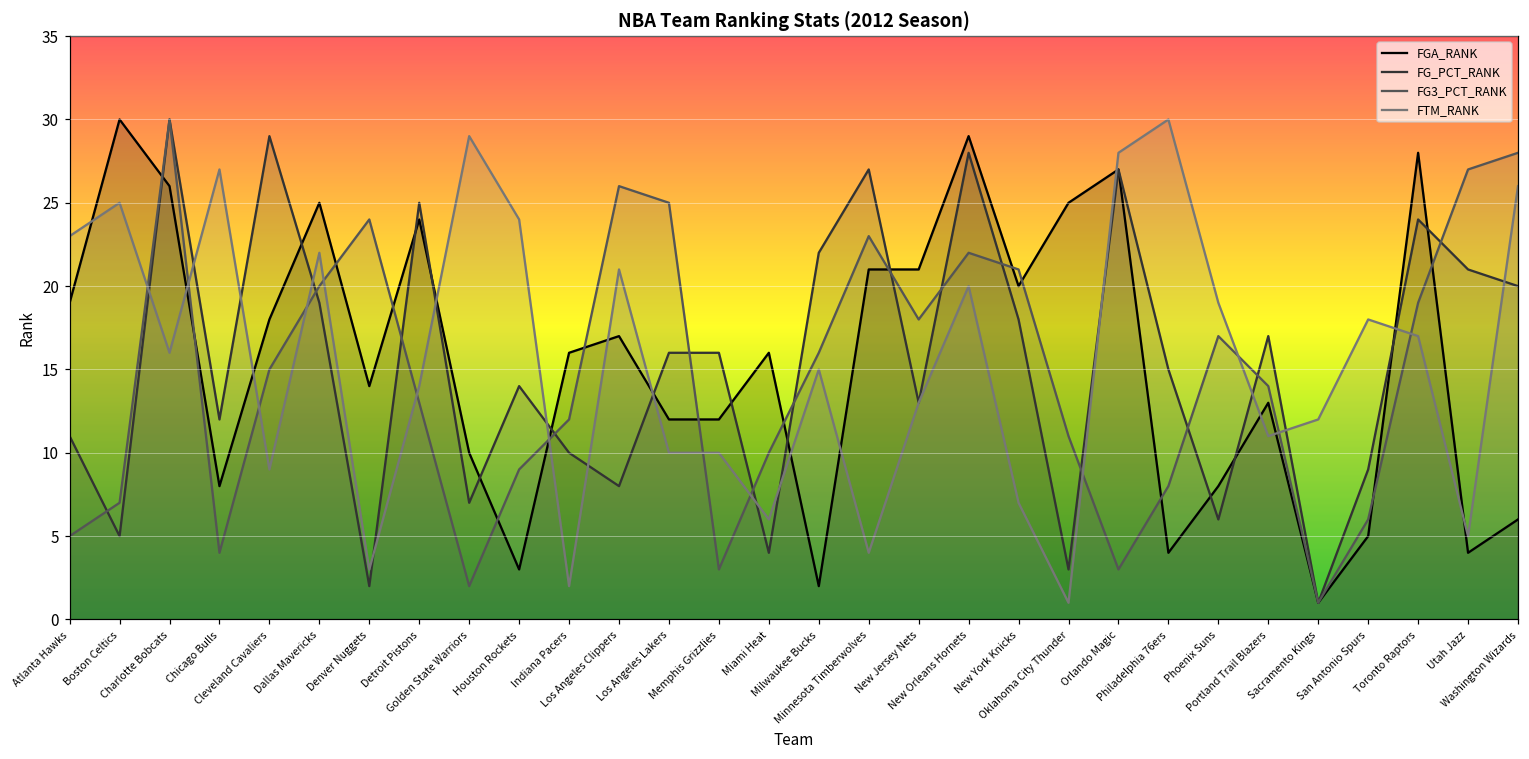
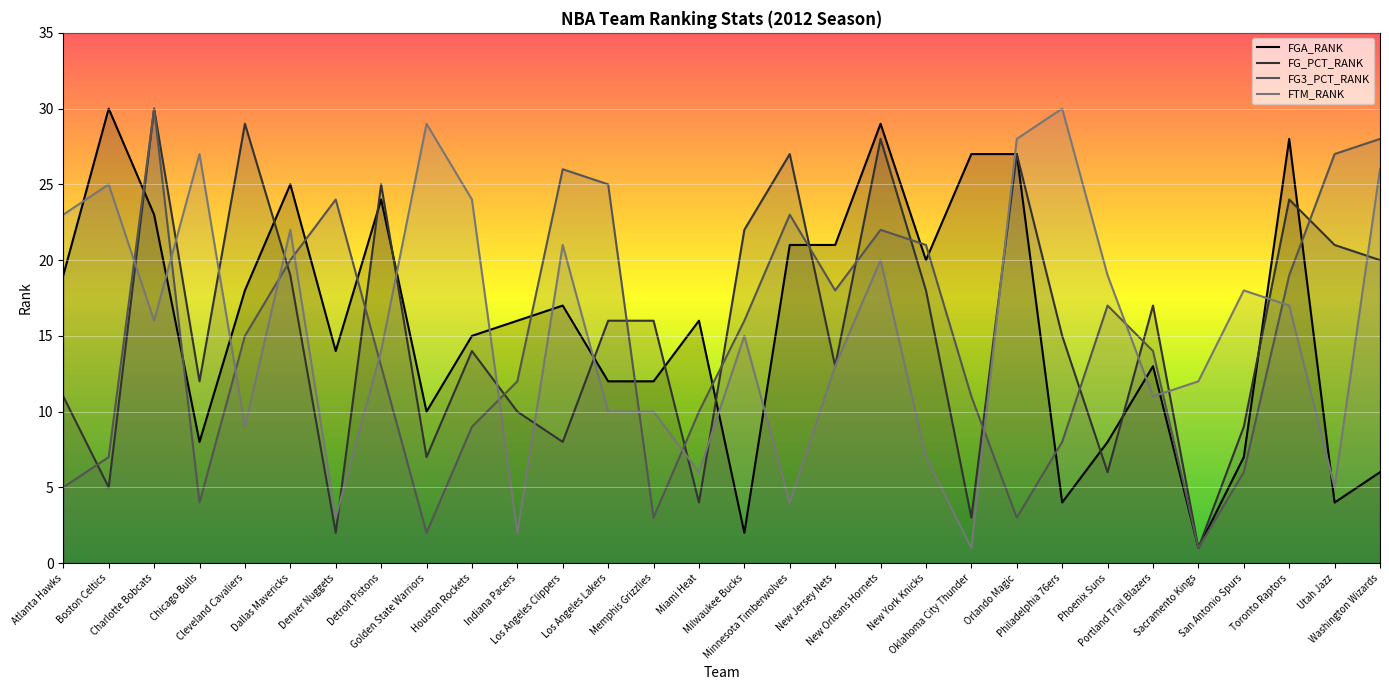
FGA_RANK, Charlotte Bobcats: 26 -> 23
FGA_RANK, Houston Rockets: 3 -> 15
FGA_RANK, Oklahoma City Thunder: 25 -> 27
FGA_RANK, San Antonio Spurs: 5 -> 7
